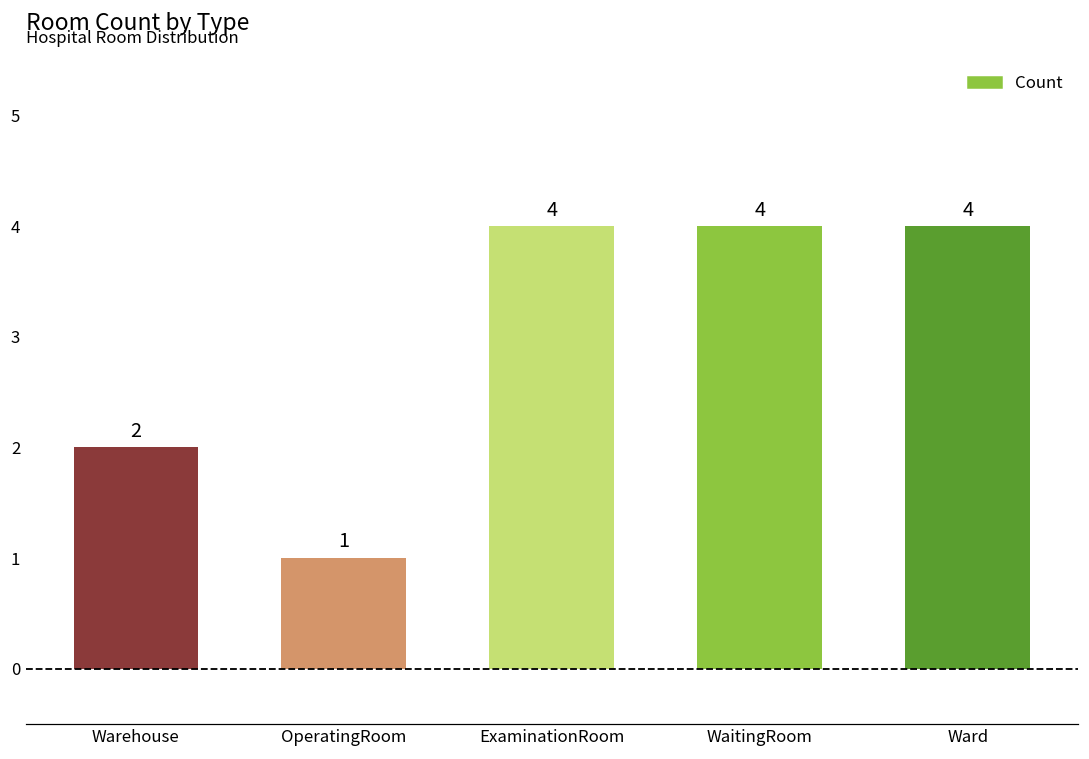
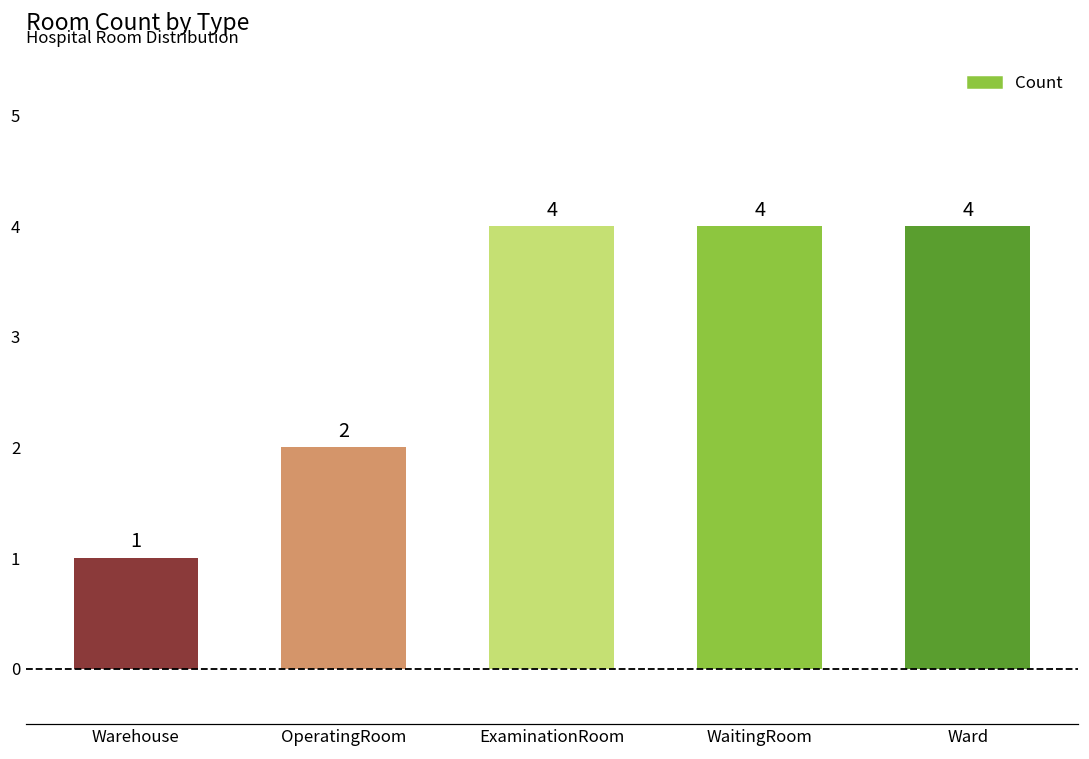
Warehouse: 2 -> 1
OperatingRoom: 1 -> 2
